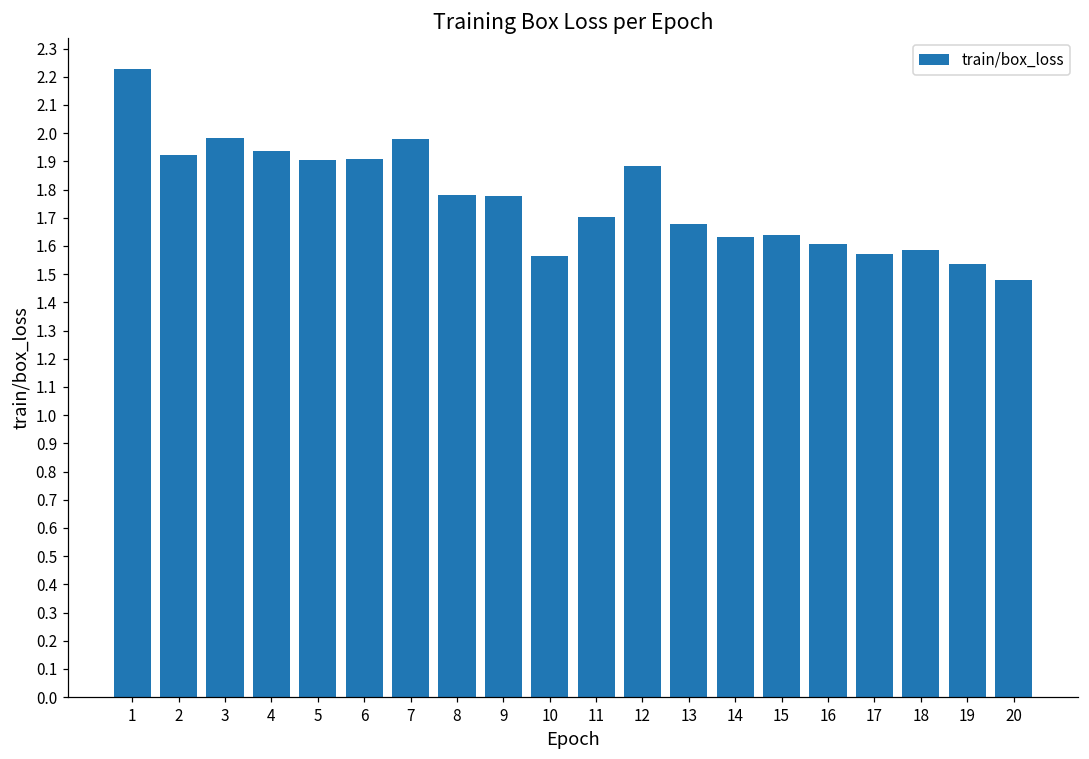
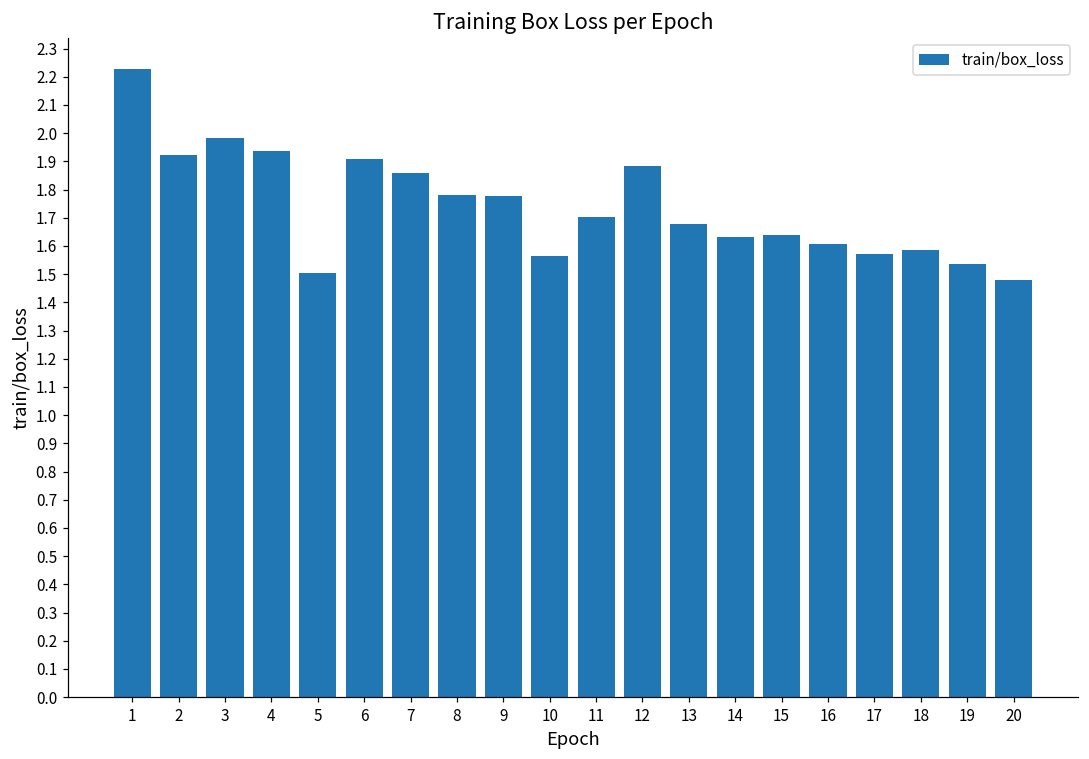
5: 1.90 -> 1.50
7: 1.98 -> 1.86
